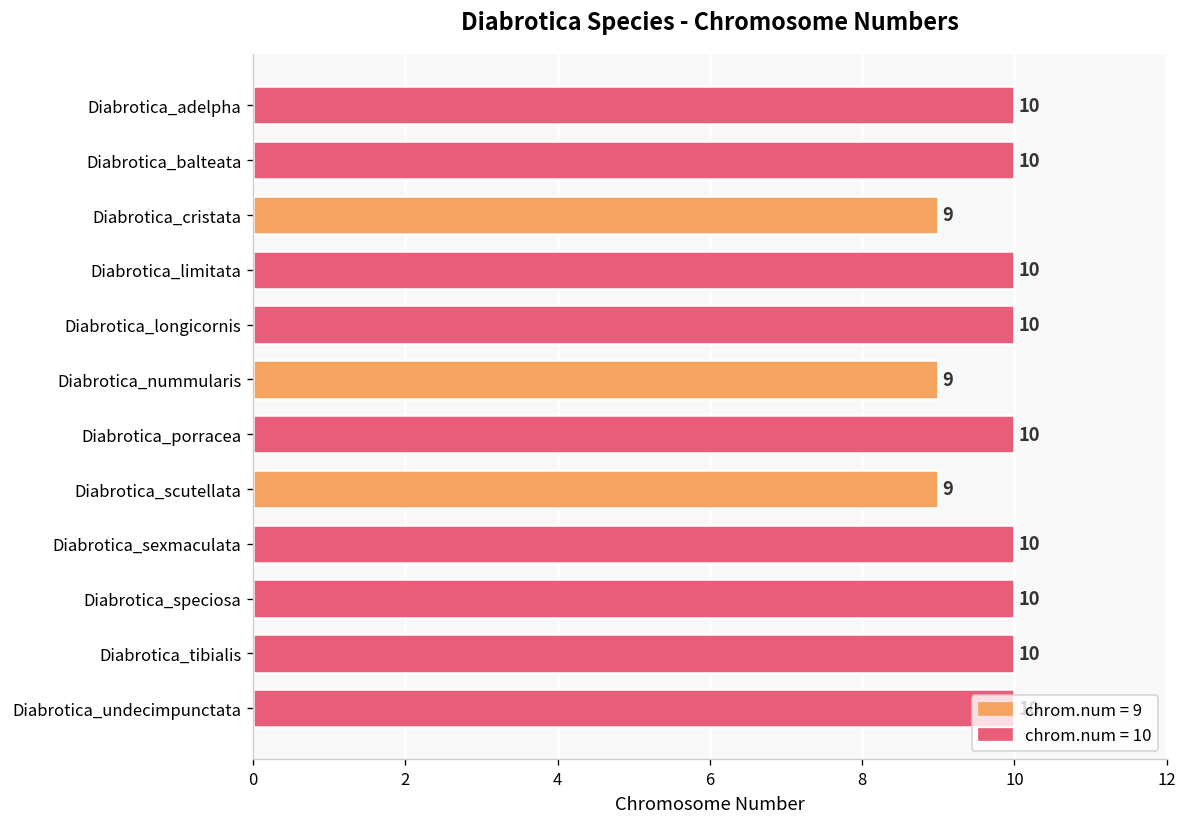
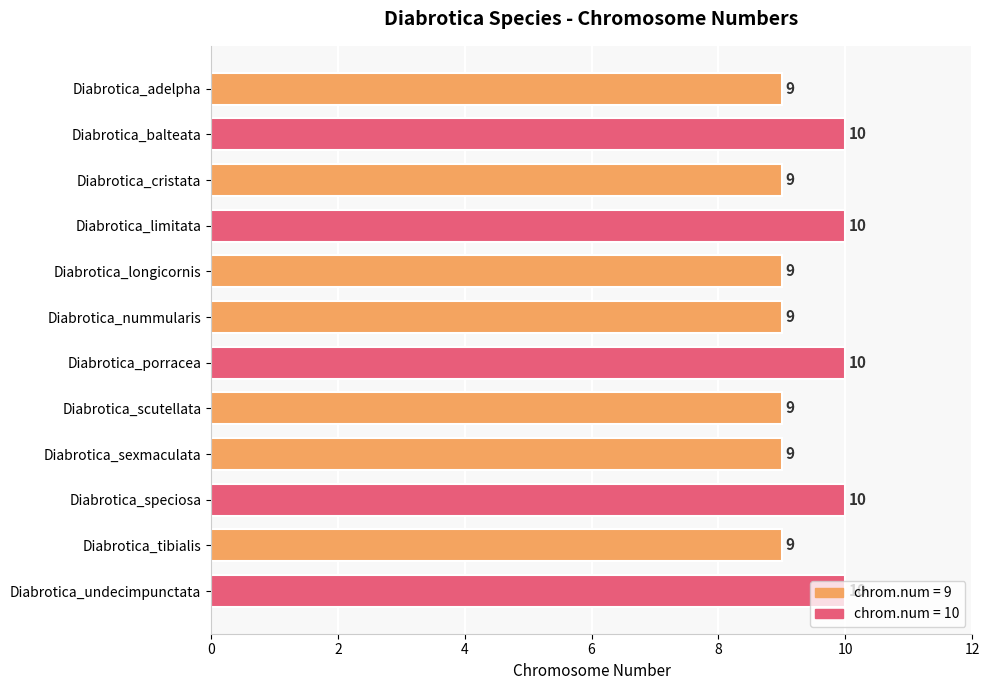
Diabrotica_adelpha: 10 -> 9
Diabrotica_longicornis: 10 -> 9
Diabrotica_sexmaculata: 10 -> 9
Diabrotica_tibialis: 10 -> 9
